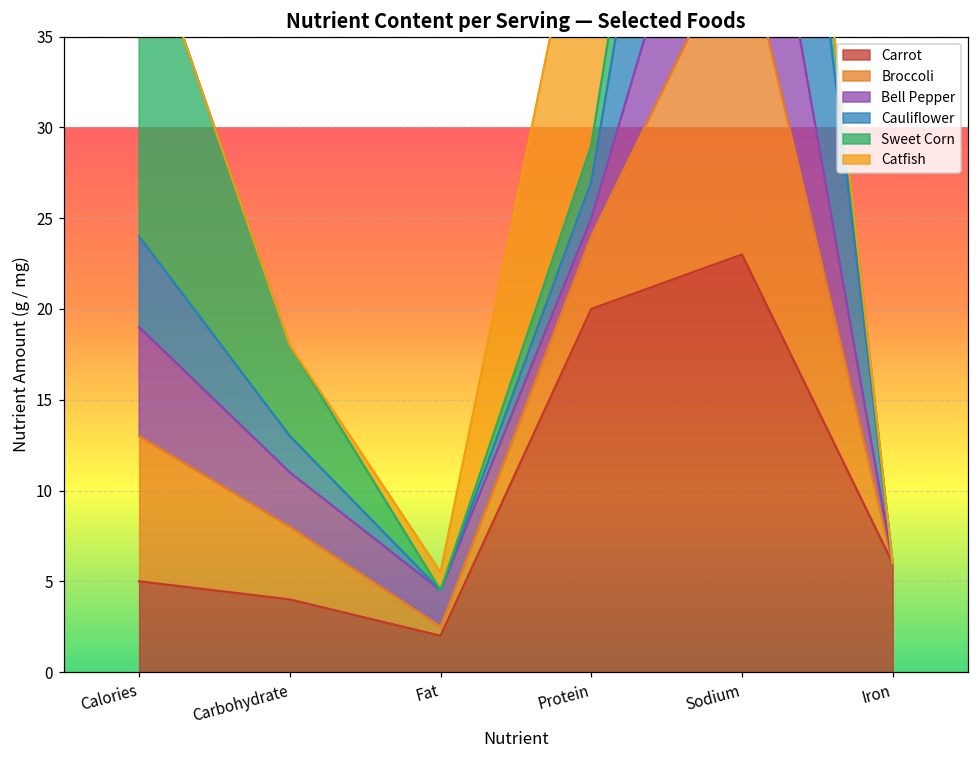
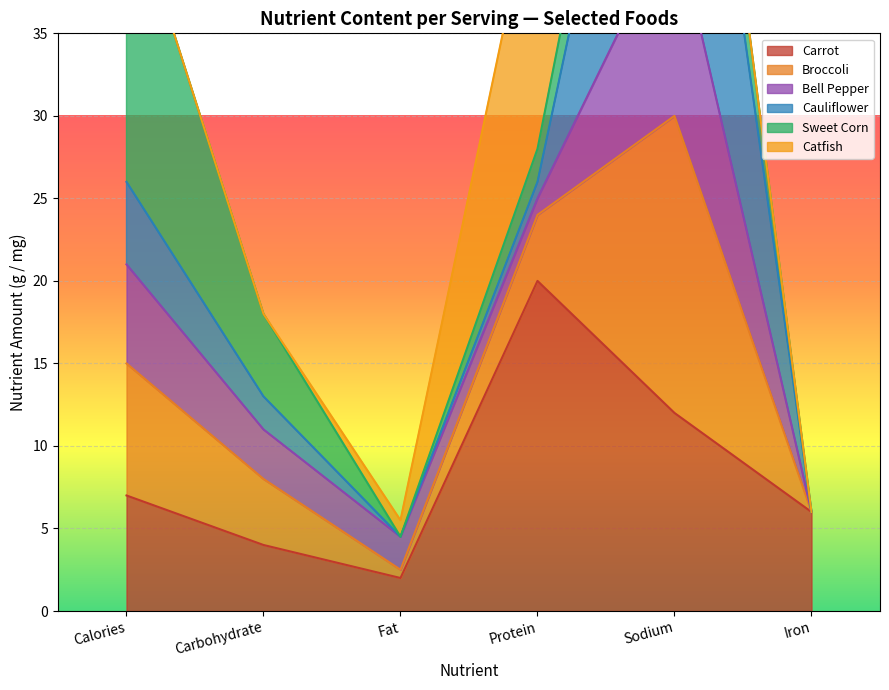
Carrot, Calories: 5 -> 7
Cauliflower, Protein: 2 -> 1
Carrot, Sodium: 23 -> 12
